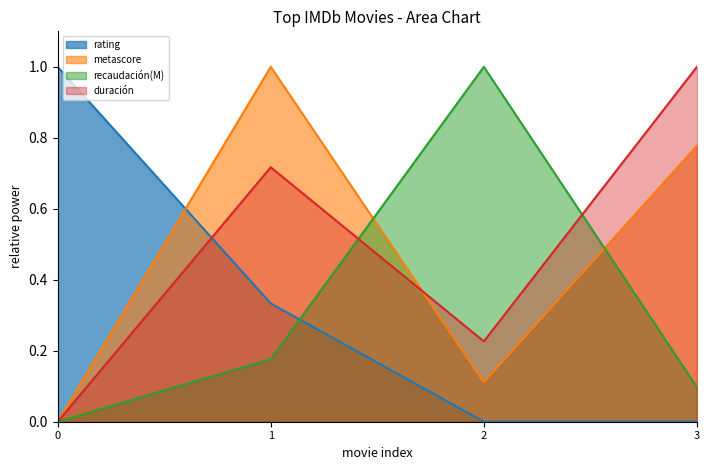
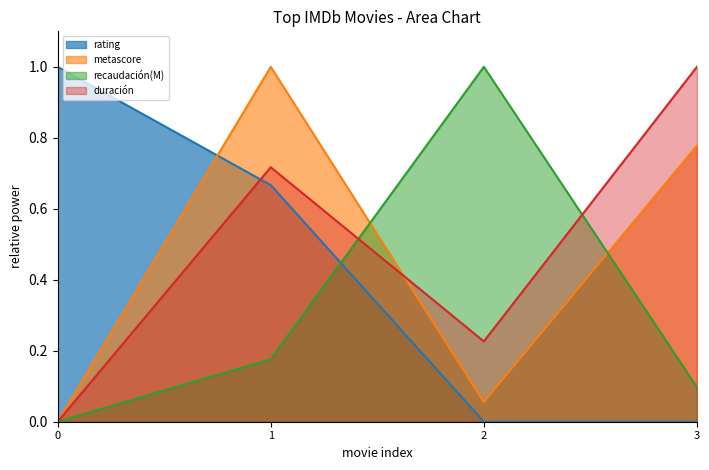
rating, 1: 0.33 -> 0.67
metascore, 2: 0.11 -> 0.06
